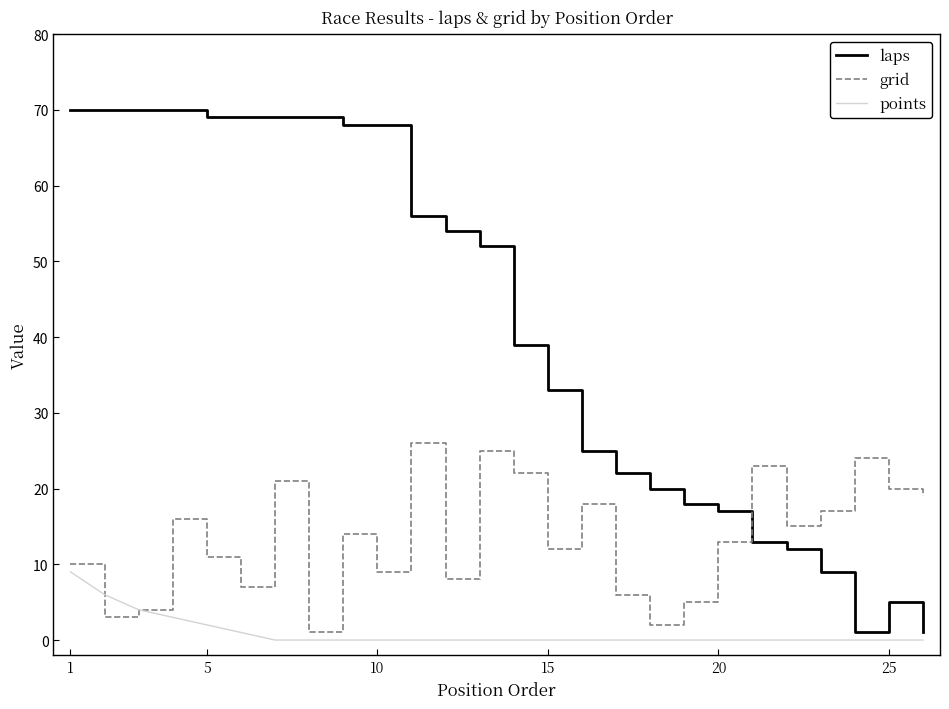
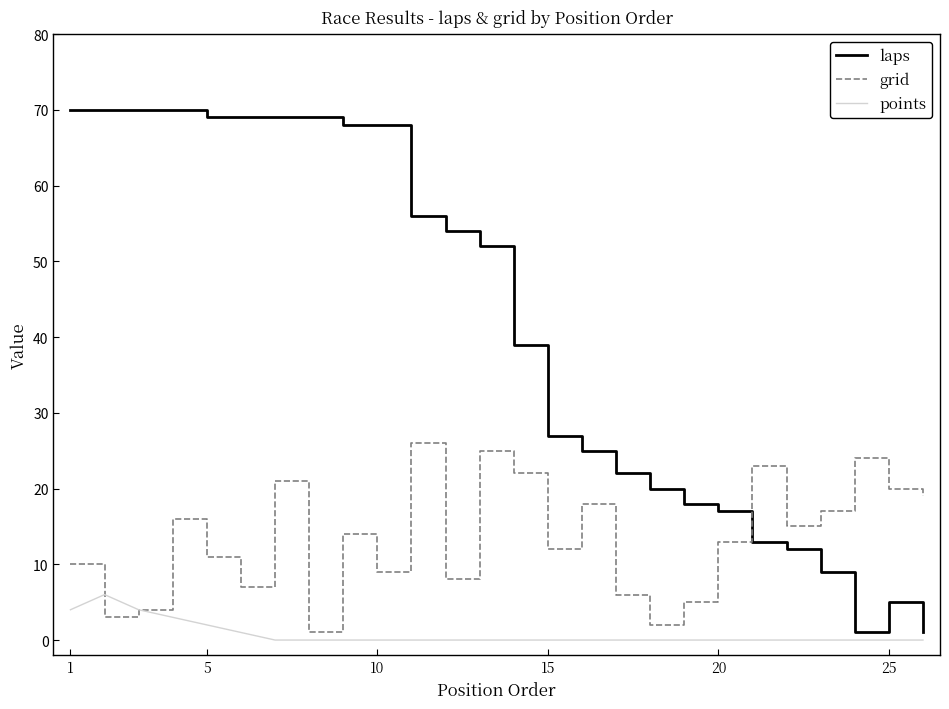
points, 1: 9 -> 4
laps, 15: 33 -> 27
